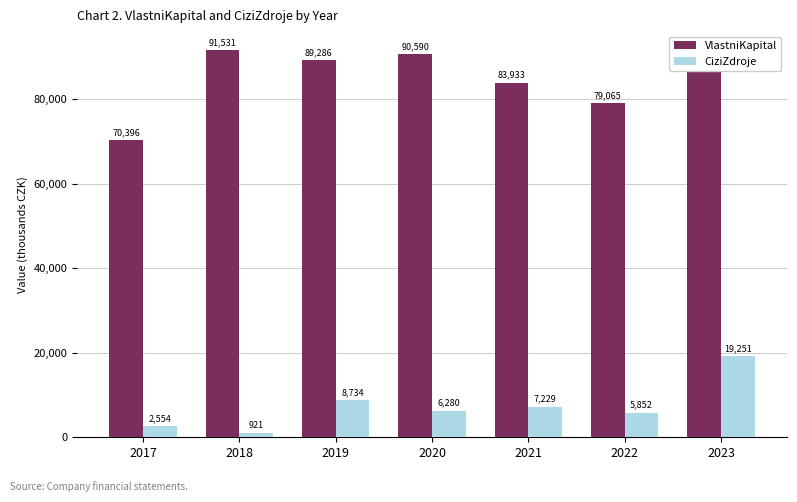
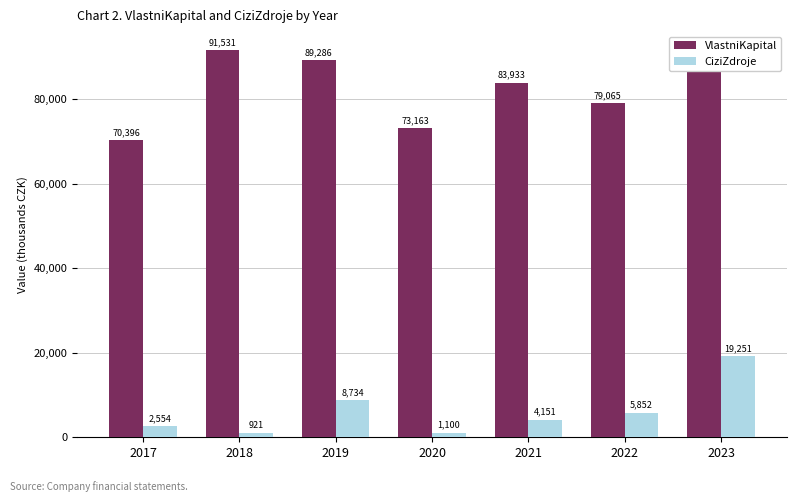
VlastniKapital, 2020: 90,590 -> 73,163
CiziZdroje, 2020: 6,280 -> 1,100
CiziZdroje, 2021: 7,229 -> 4,151
